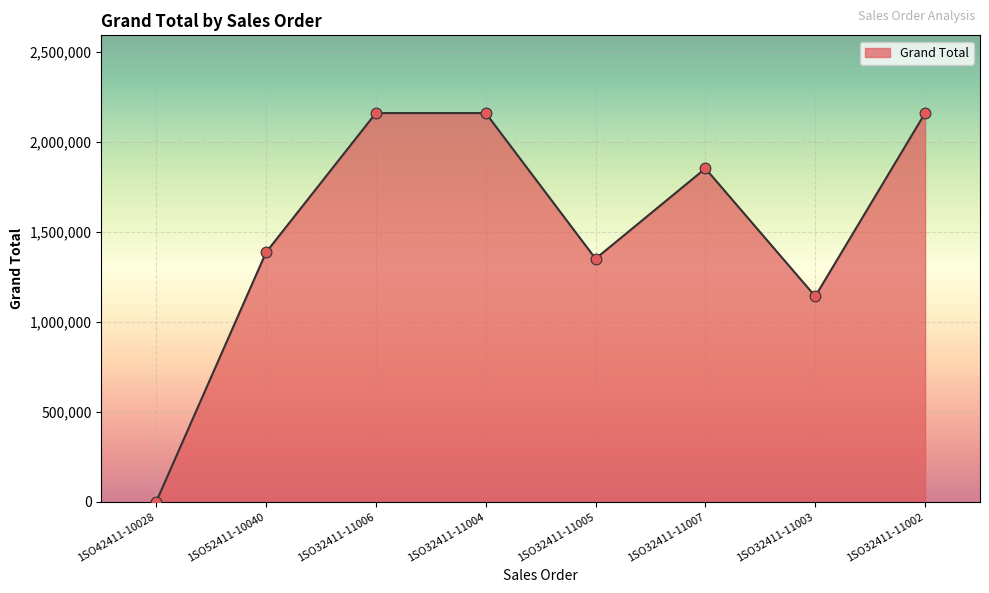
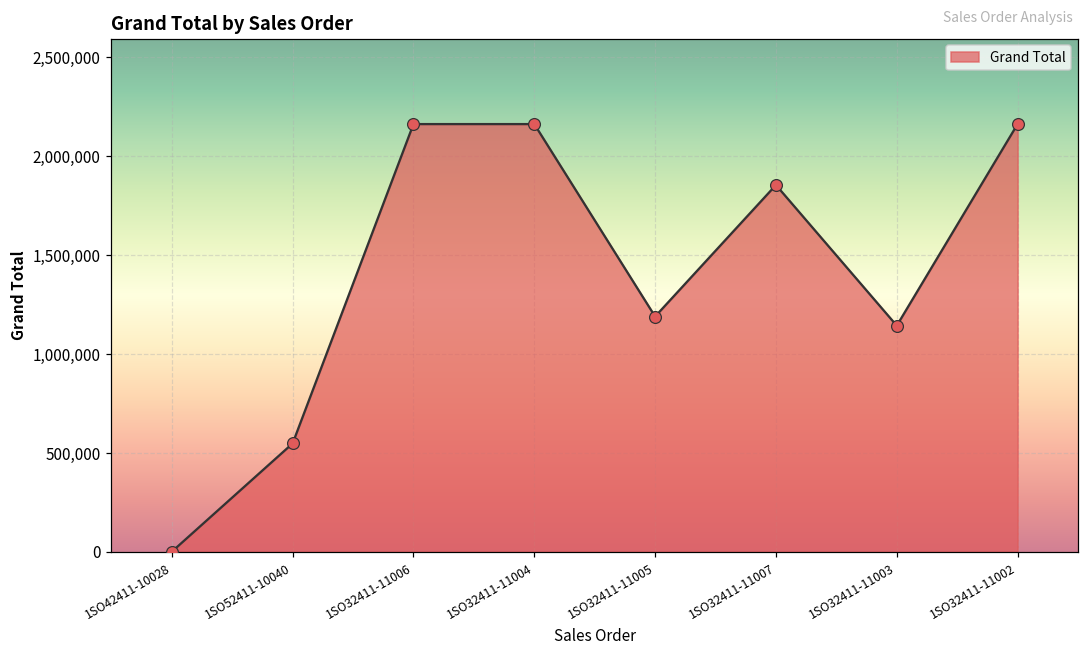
1SO52411-10040: 1,390,000 -> 550,000
1SO32411-11005: 1,350,000 -> 1,190,000
